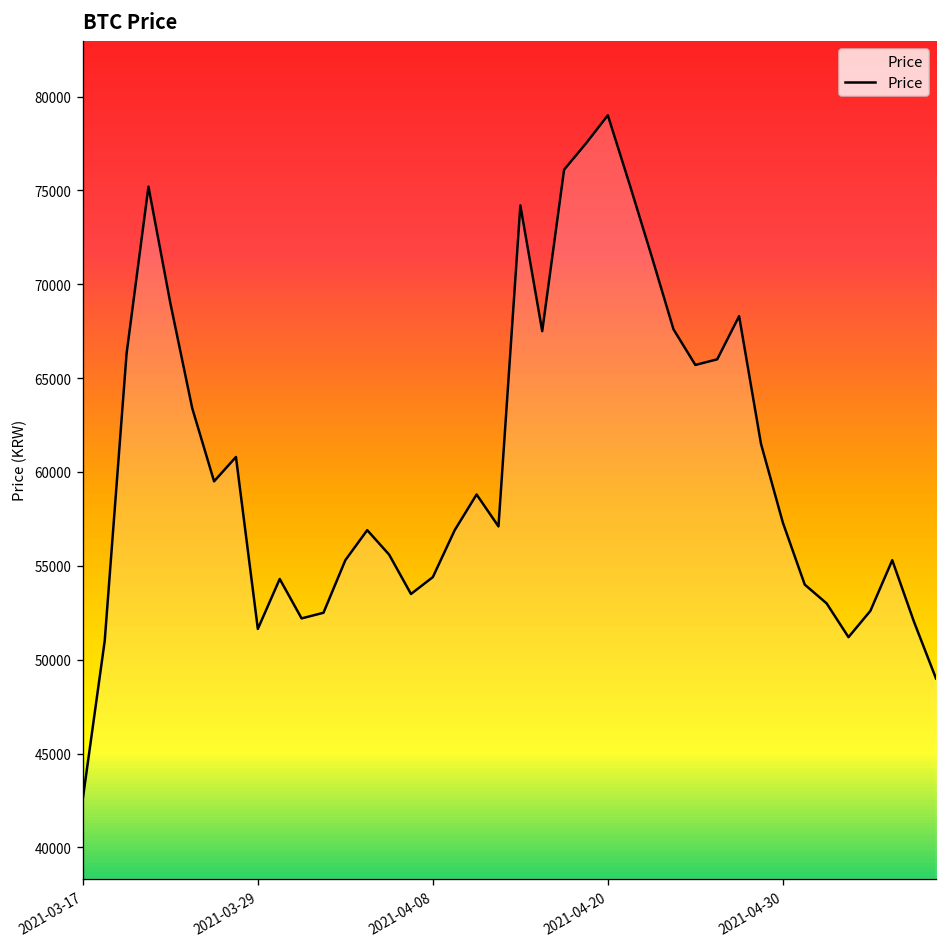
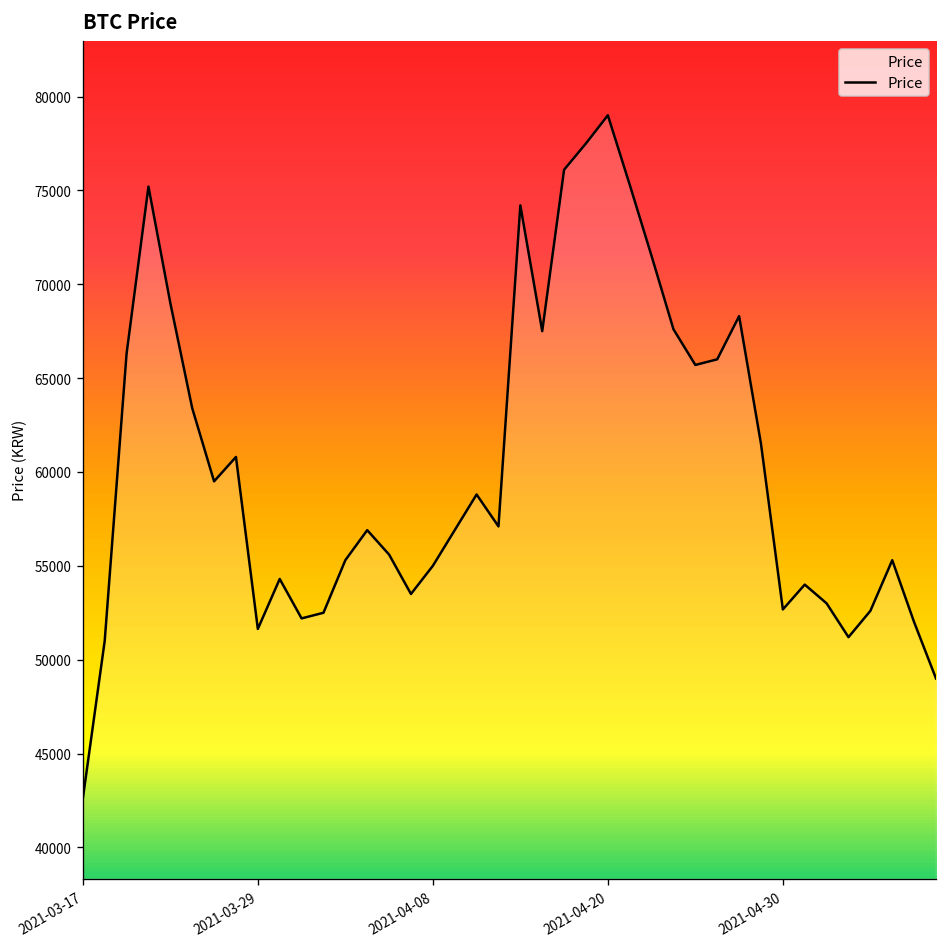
2021-04-08: 54400 -> 55000
2021-04-30: 57300 -> 52700
